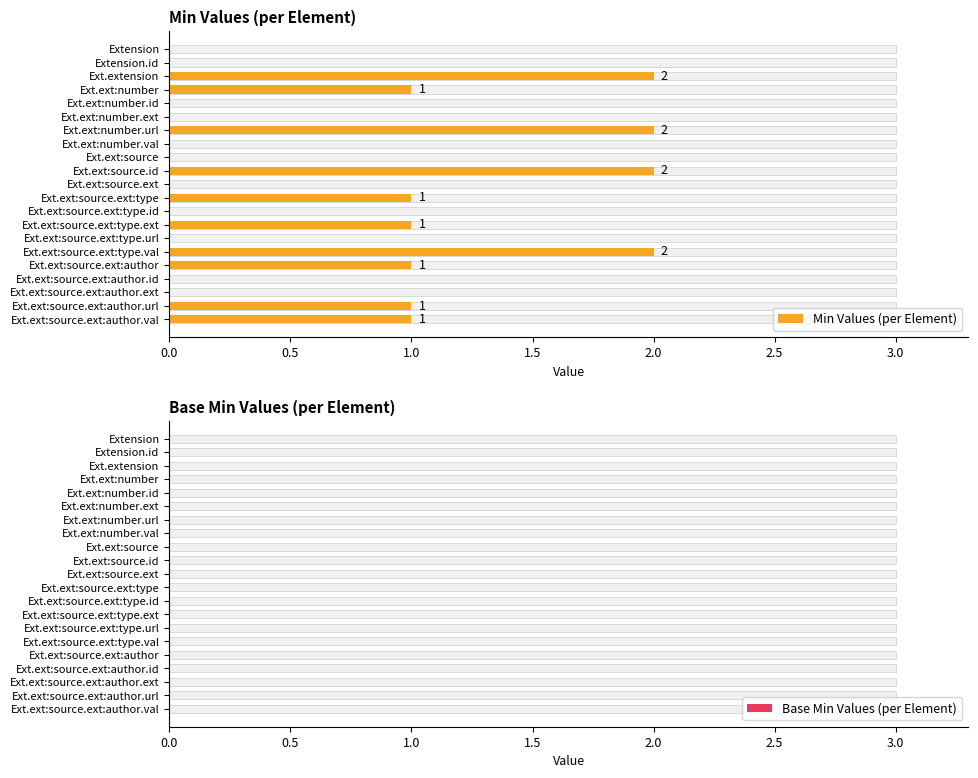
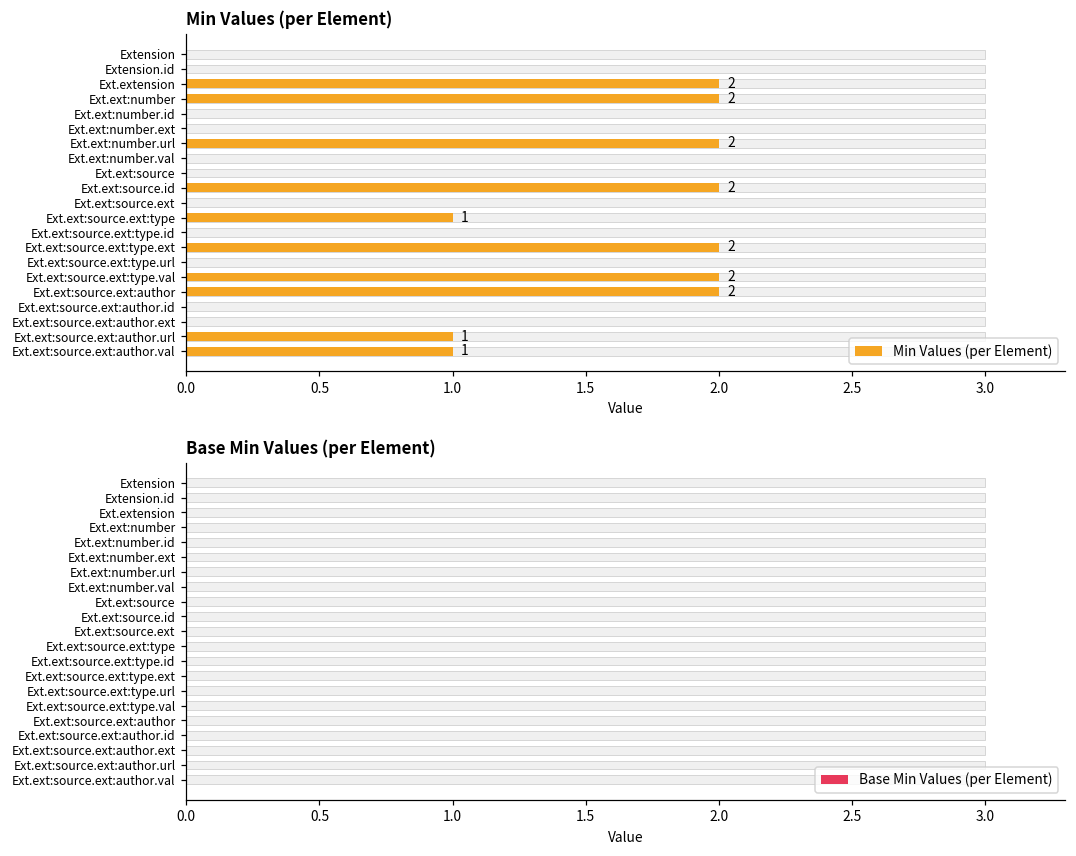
Min Values (per Element), Min Values (per Element), Ext.ext:number: 1 -> 2
Min Values (per Element), Min Values (per Element), Ext.ext:source.ext:type.ext: 1 -> 2
Min Values (per Element), Min Values (per Element), Ext.ext:source.ext:author: 1 -> 2
